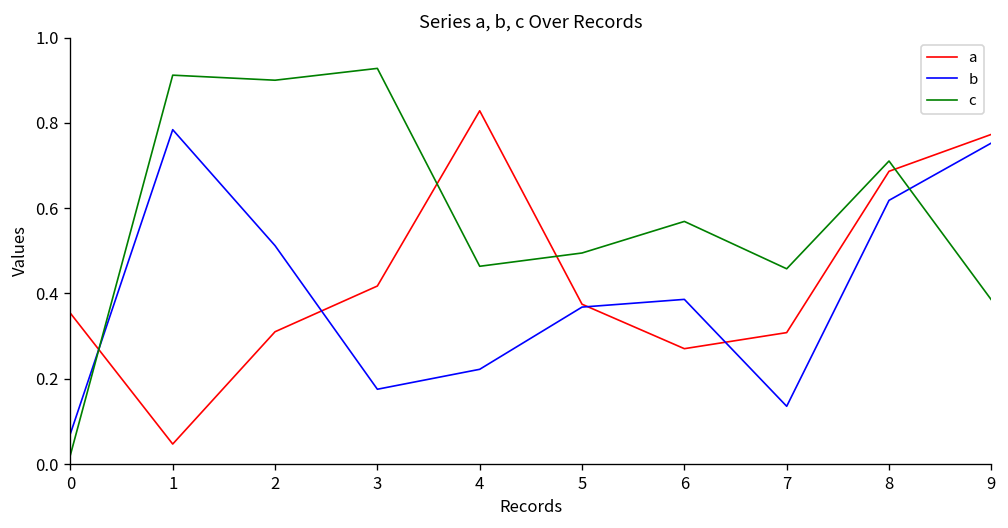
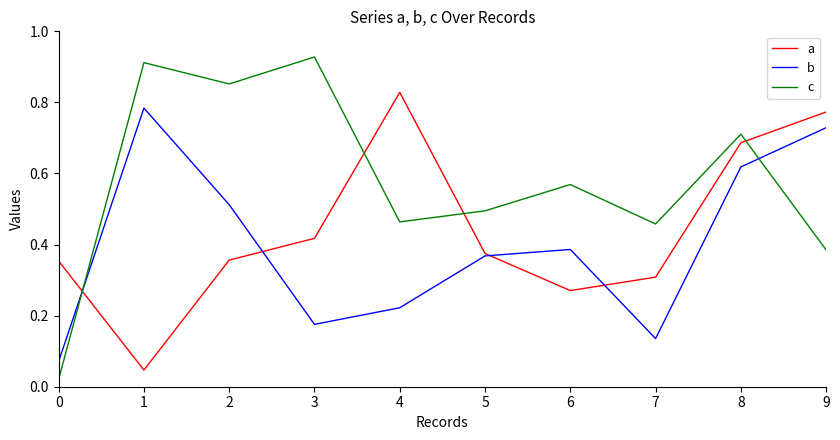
a, 2: 0.31 -> 0.36
c, 2: 0.90 -> 0.85
b, 9: 0.75 -> 0.73
